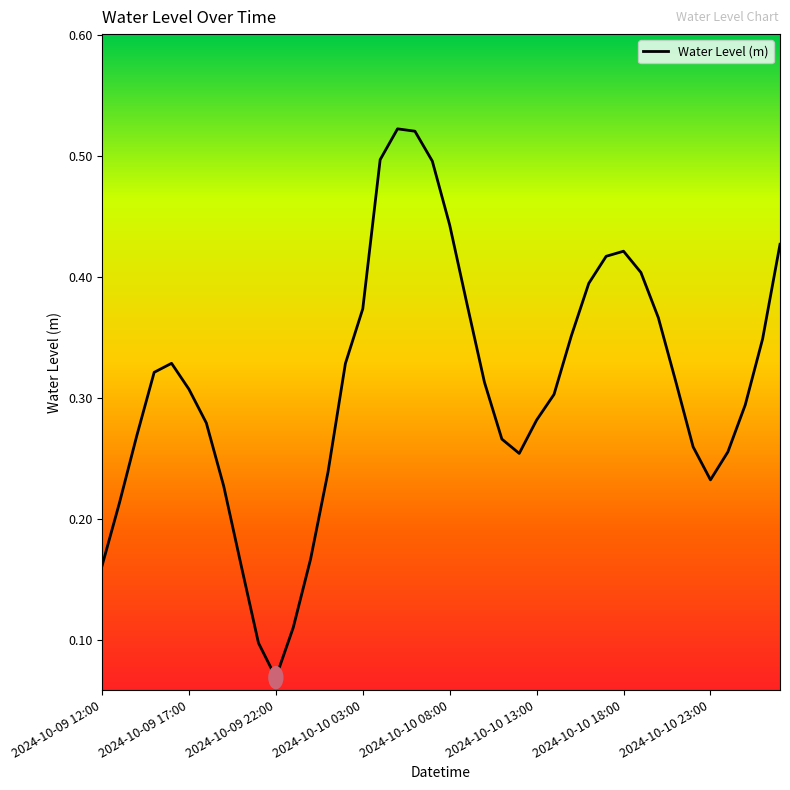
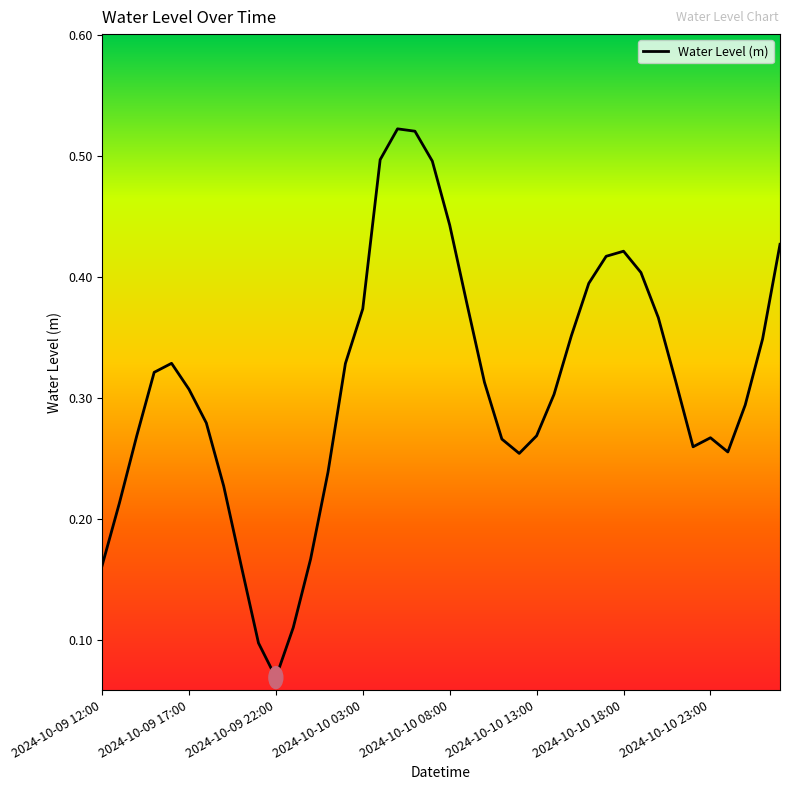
2024-10-10 13:00: 0.282 -> 0.269
2024-10-10 23:00: 0.232 -> 0.267
